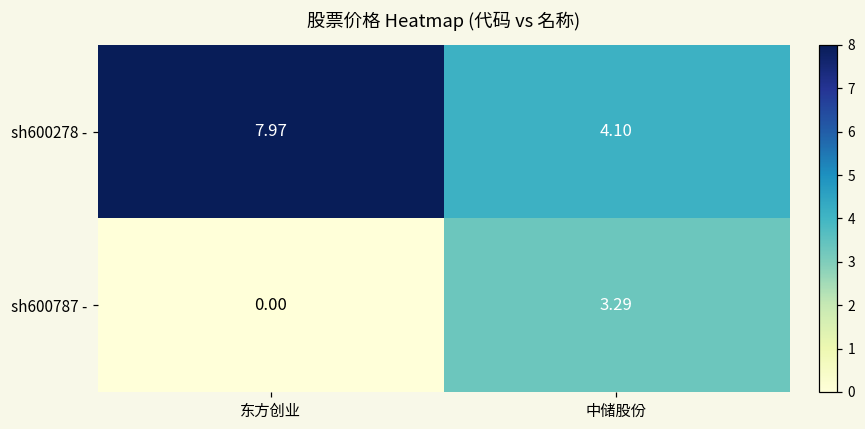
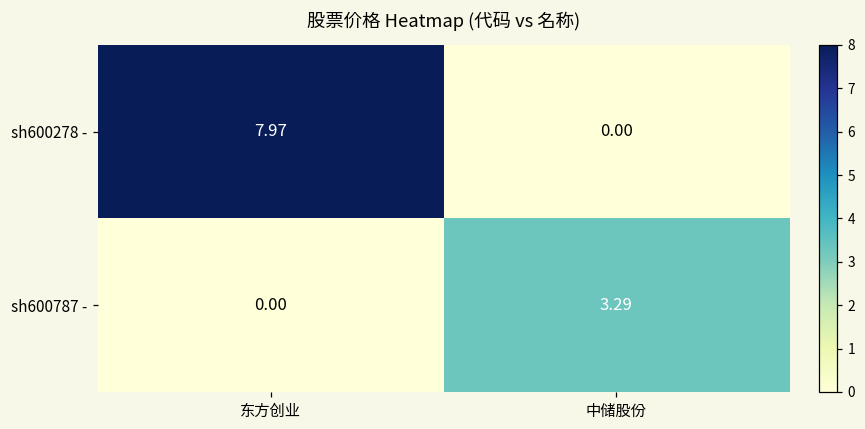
sh600278 -, 中储股份: 4.10 -> 0.00
